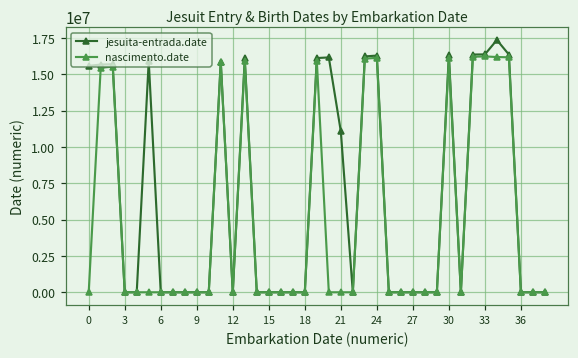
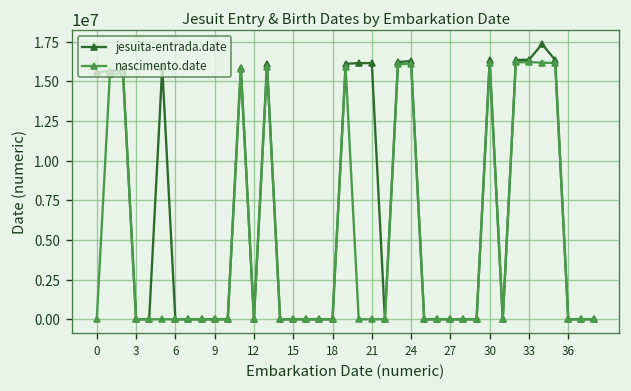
jesuita-entrada.date, 21: 11100000 -> 16200000
